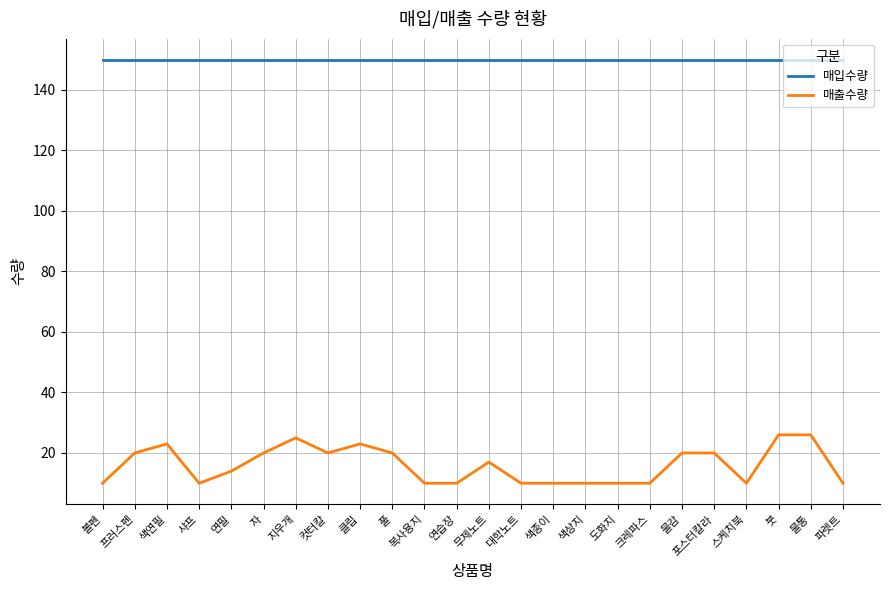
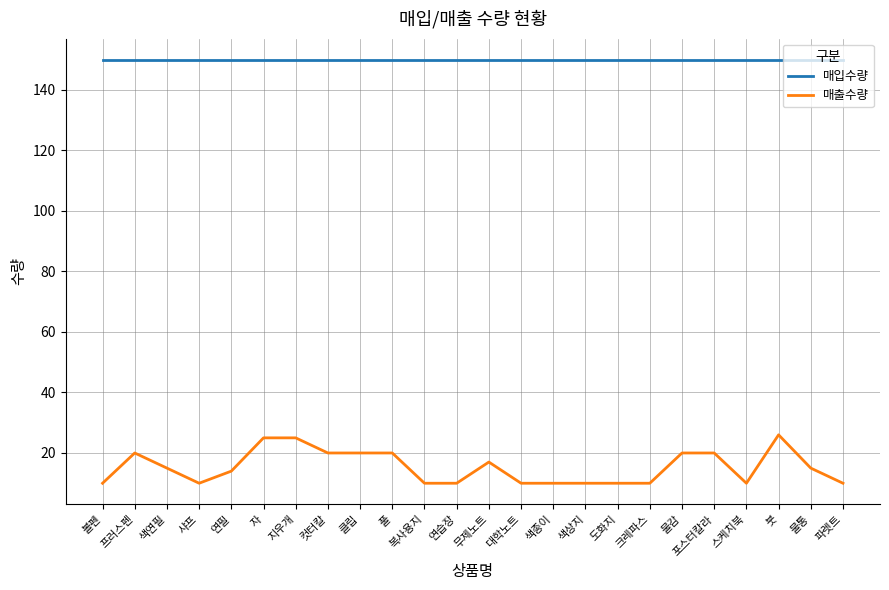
매출수량, 색연필: 23 -> 15
매출수량, 자: 20 -> 25
매출수량, 클립: 23 -> 20
매출수량, 물통: 26 -> 15
